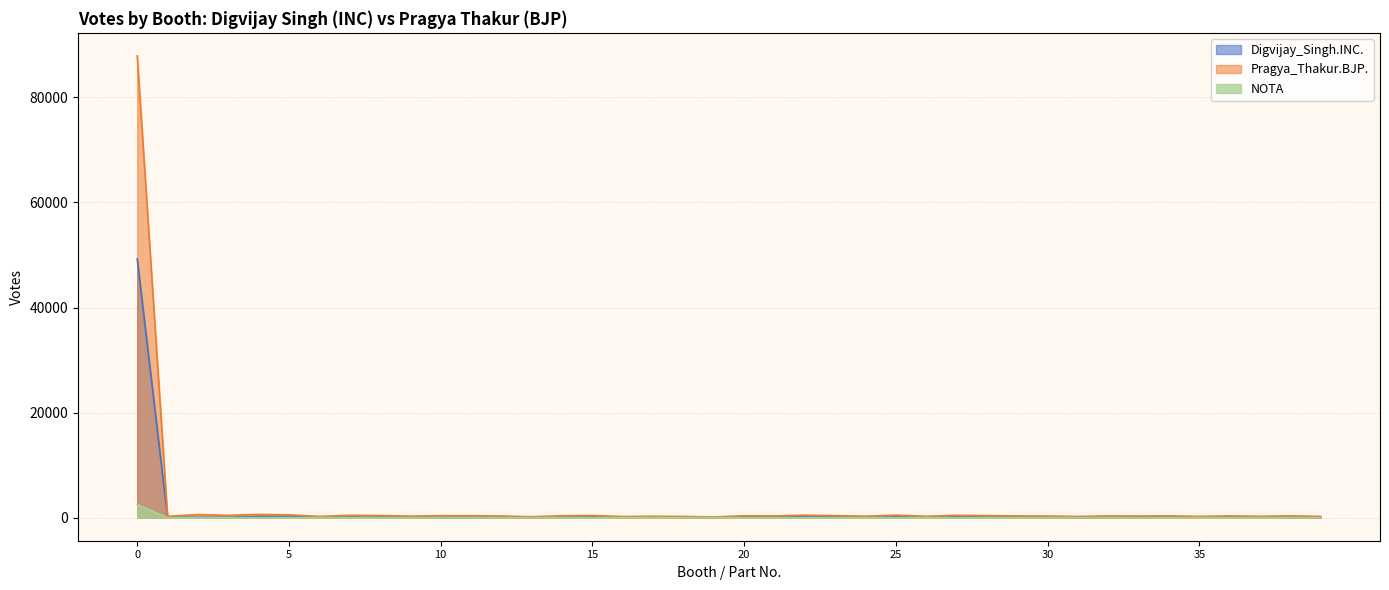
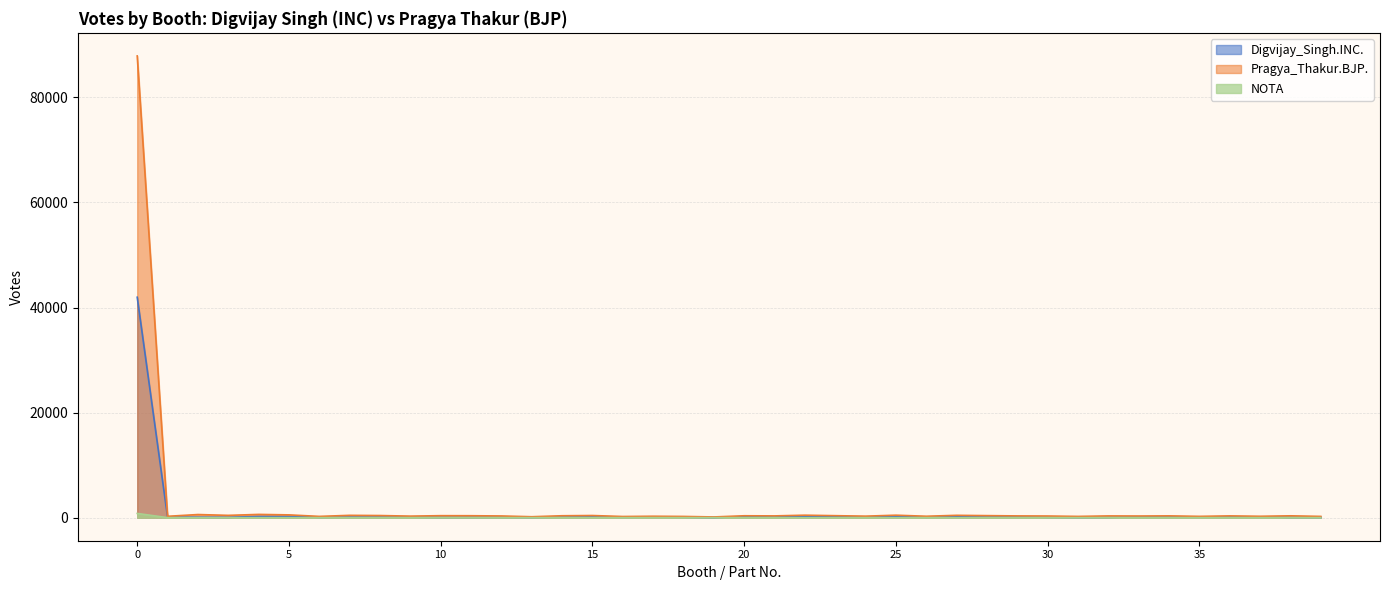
Digvijay_Singh.INC., 0: 49000 -> 42000
NOTA, 0: 3000 -> 1000
